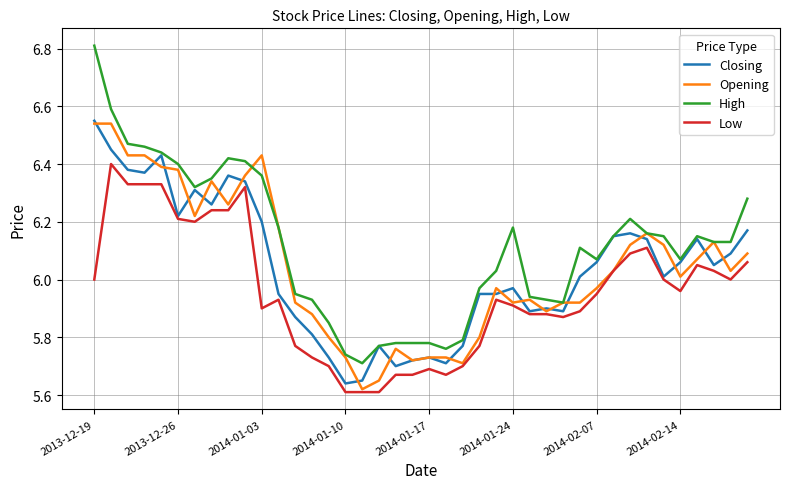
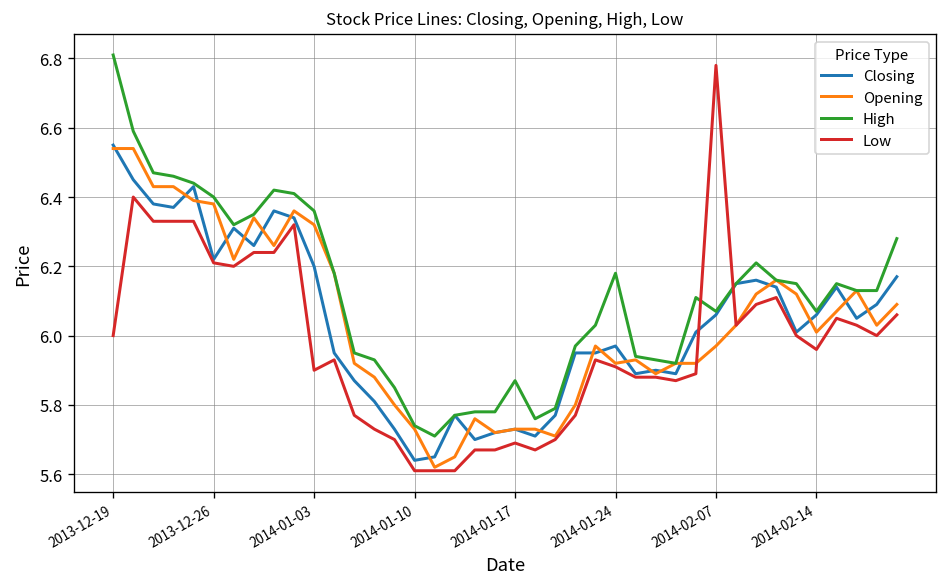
Opening, 2014-01-03: 6.43 -> 6.32
High, 2014-01-17: 5.78 -> 5.87
Low, 2014-02-07: 5.95 -> 6.78
